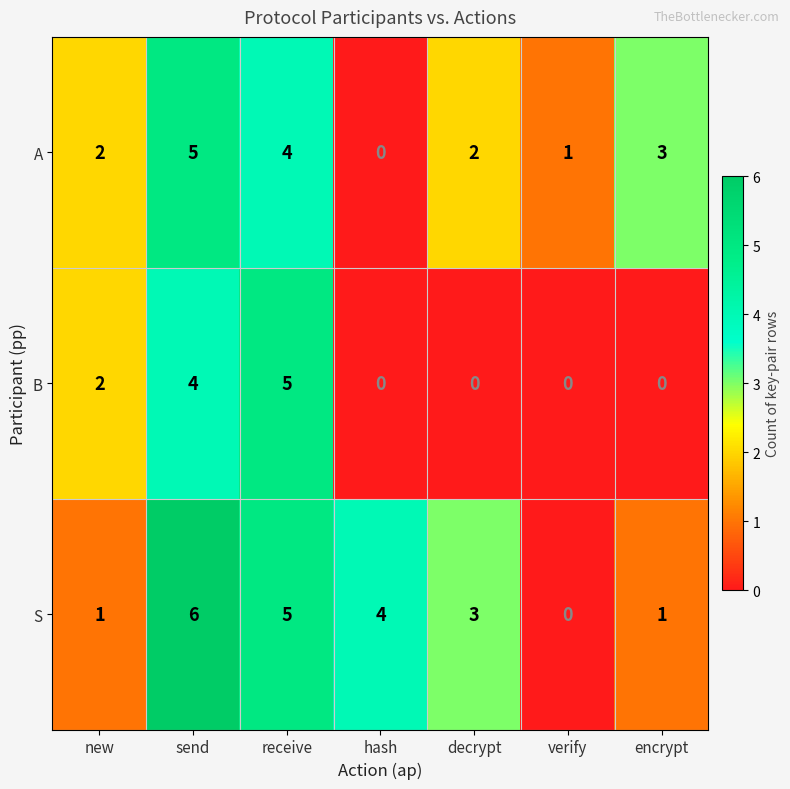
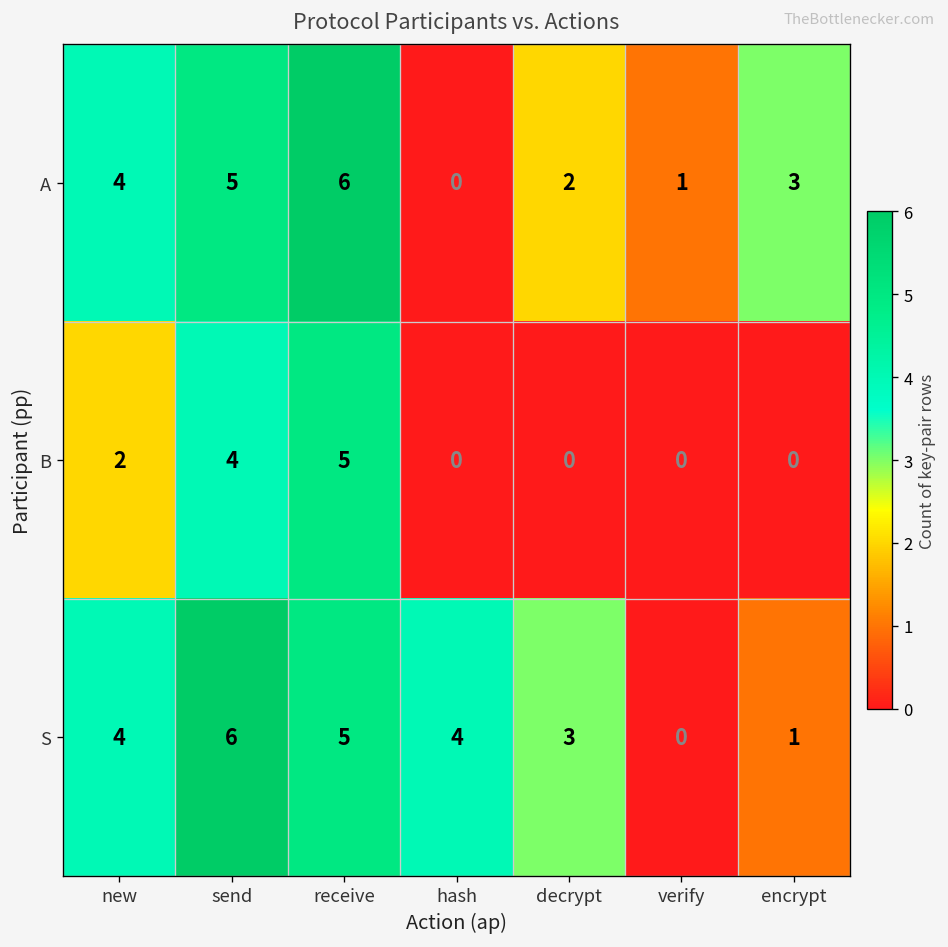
A, new: 2 -> 4
A, receive: 4 -> 6
S, new: 1 -> 4
